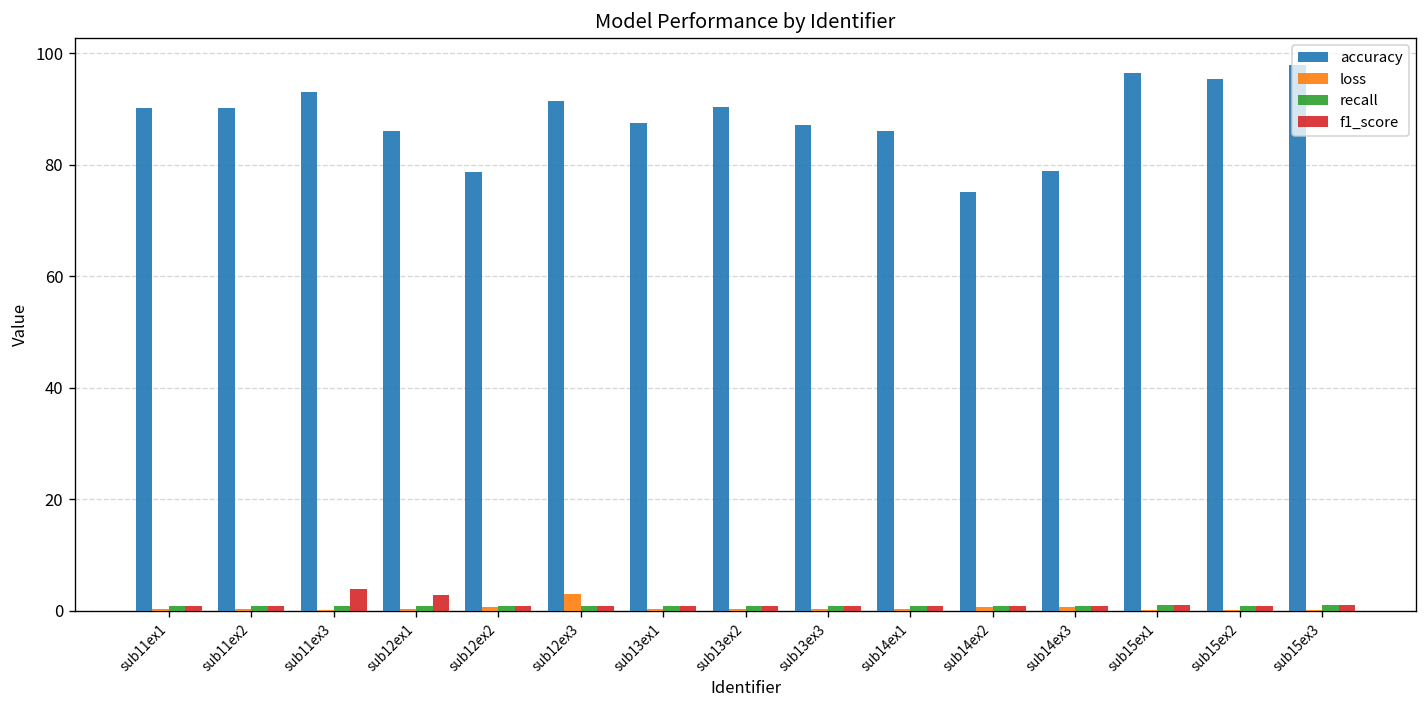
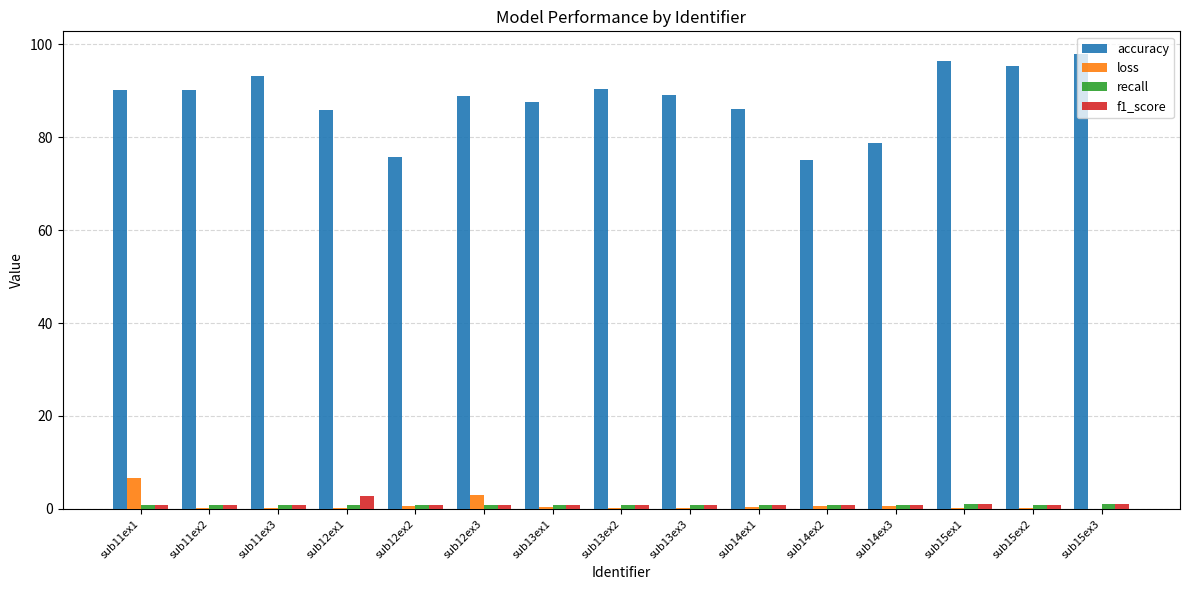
loss, sub11ex1: 0 -> 7
f1_score, sub11ex3: 4 -> 1
accuracy, sub12ex2: 79 -> 76
accuracy, sub12ex3: 91 -> 89
accuracy, sub13ex3: 87 -> 89
